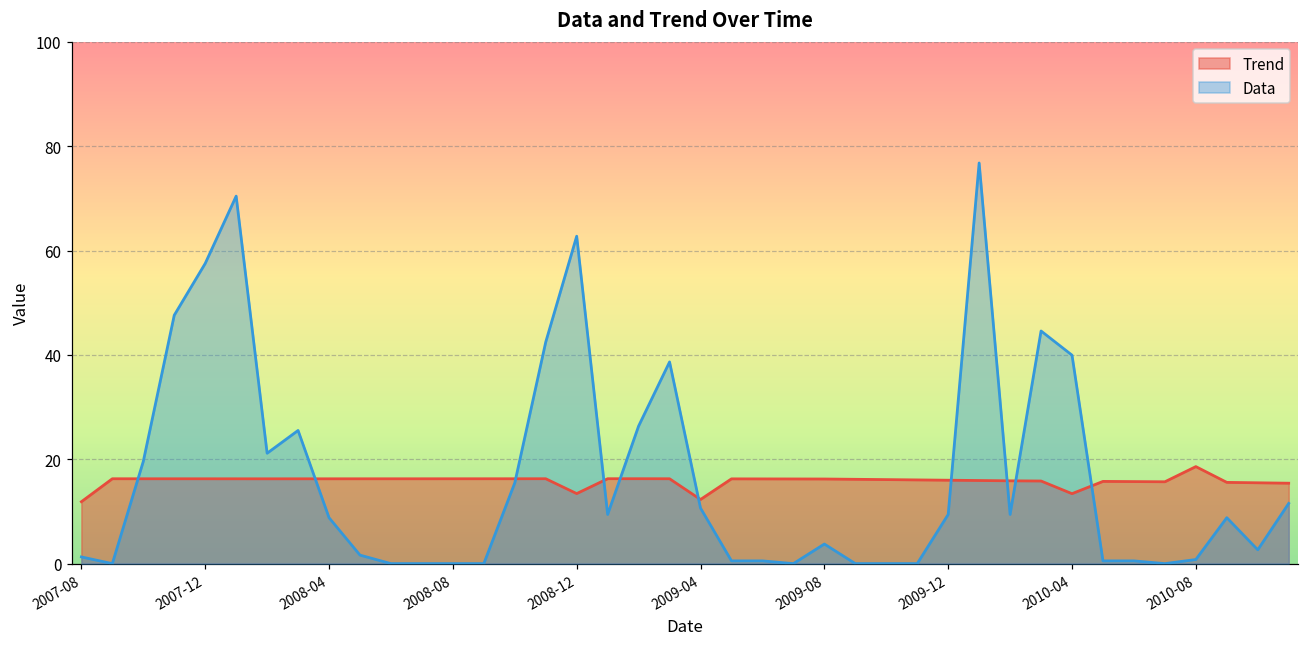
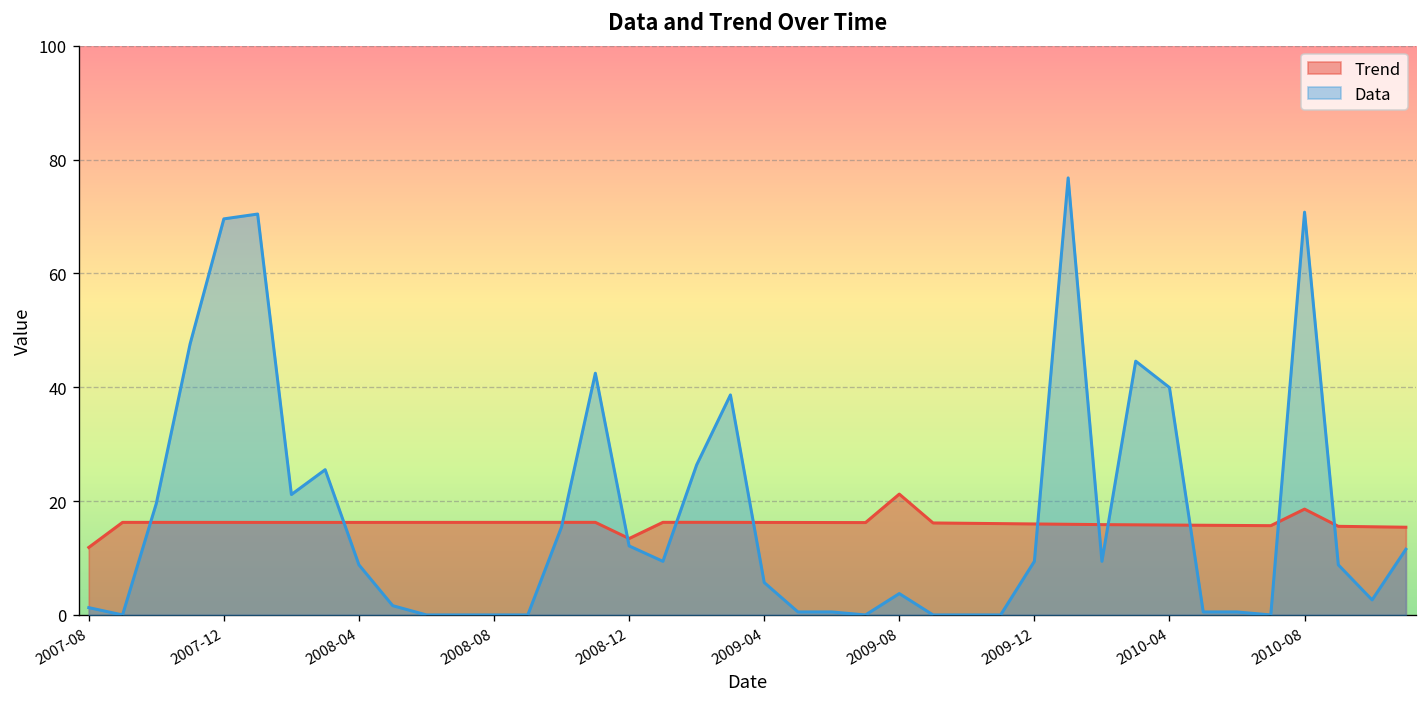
Data, 2007-12: 58 -> 70
Data, 2008-12: 63 -> 12
Trend, 2009-04: 12 -> 16
Data, 2009-04: 11 -> 6
Trend, 2009-08: 16 -> 21
Trend, 2010-04: 13 -> 16
Data, 2010-08: 1 -> 71
